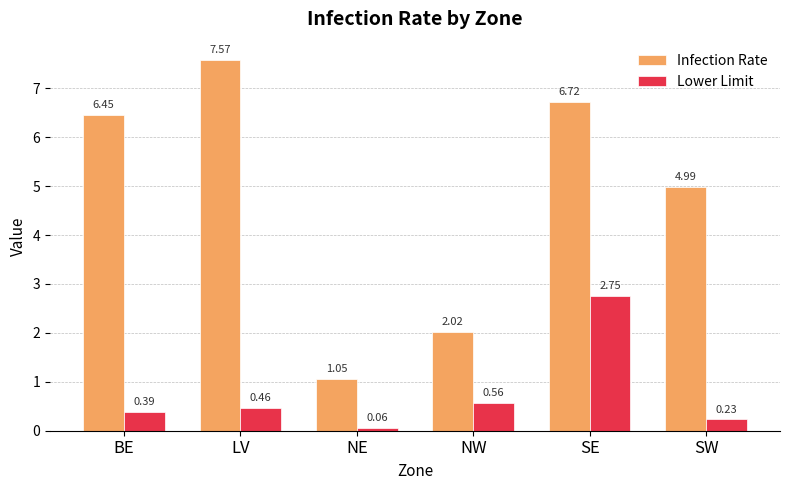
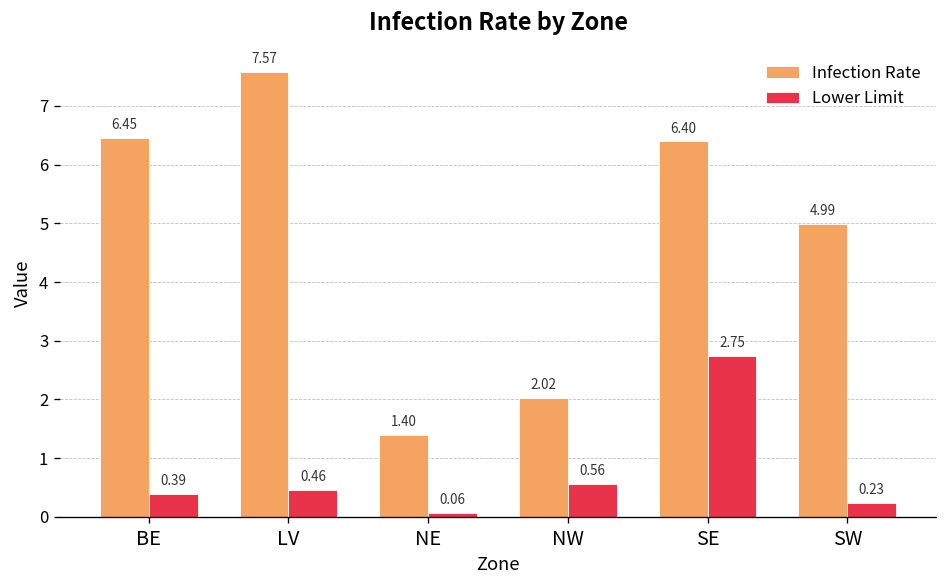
Infection Rate, NE: 1.05 -> 1.40
Infection Rate, SE: 6.72 -> 6.40
